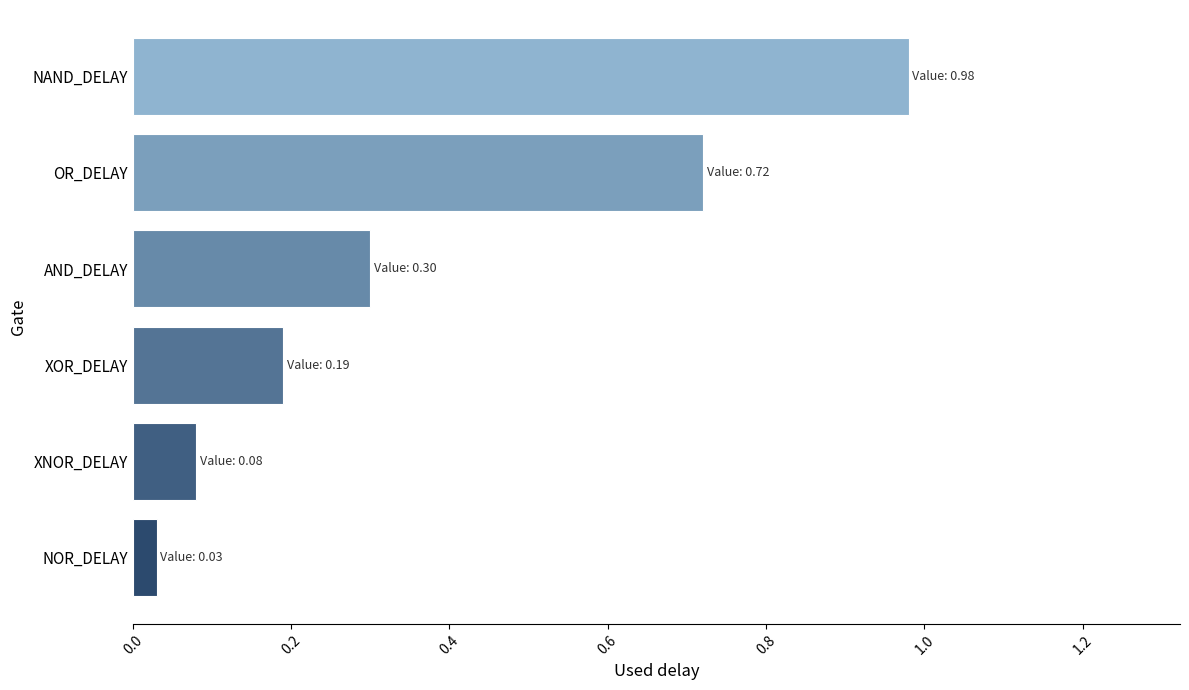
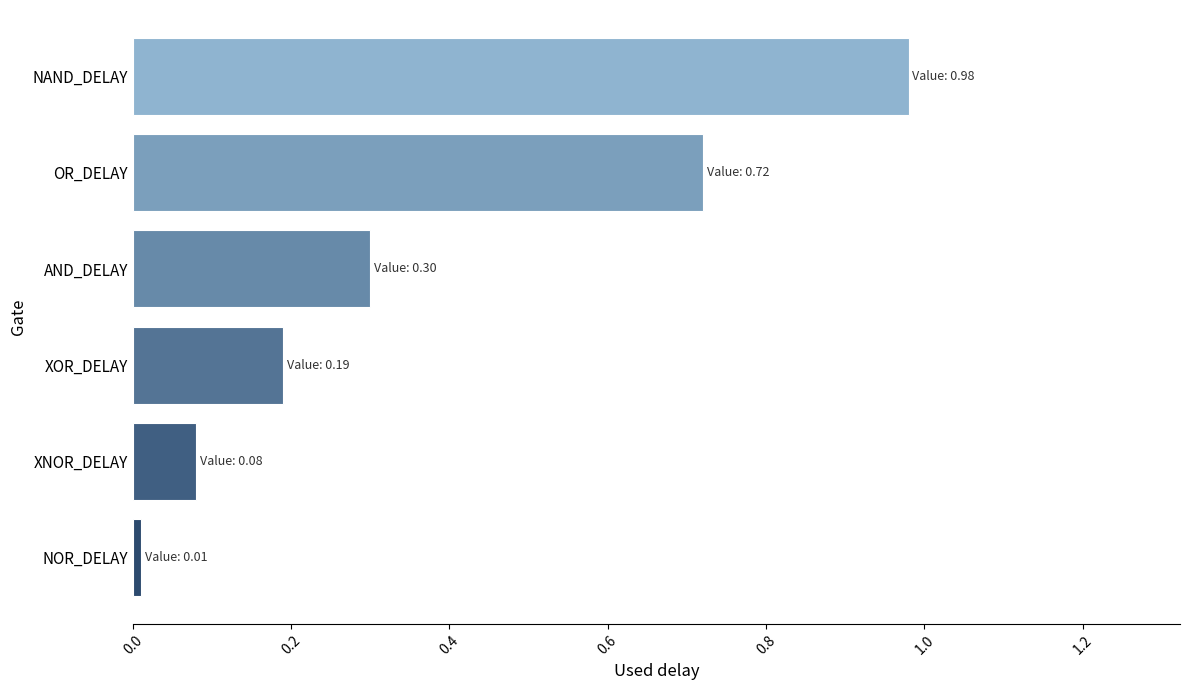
NOR_DELAY: 0.03 -> 0.01
